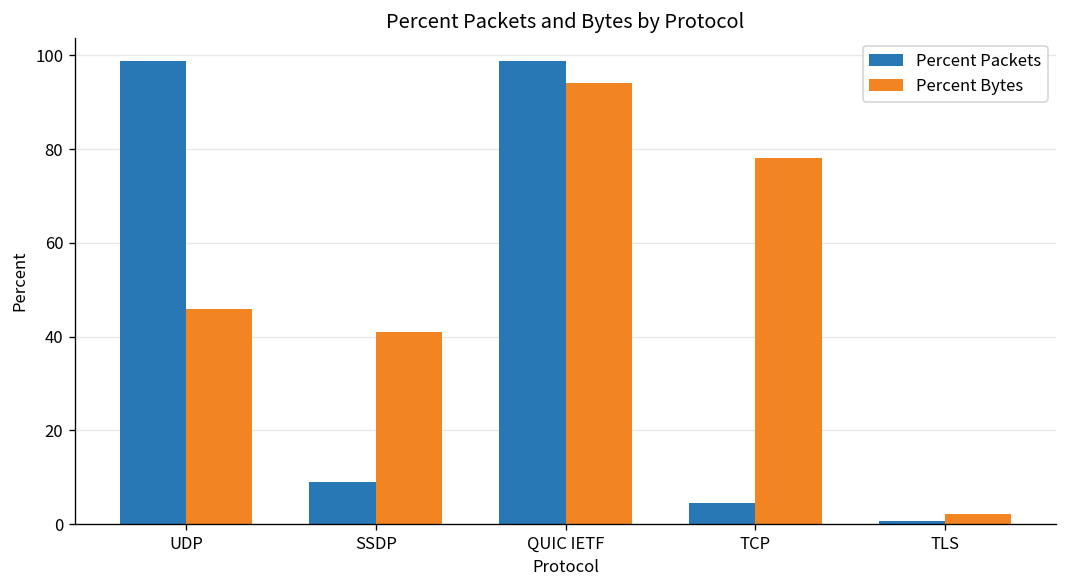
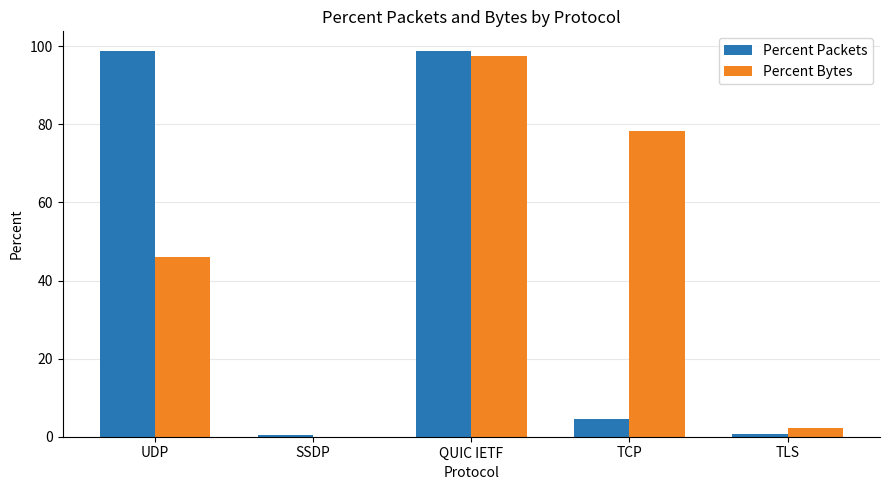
Percent Packets, SSDP: 9 -> 0
Percent Bytes, SSDP: 41 -> 0
Percent Bytes, QUIC IETF: 94 -> 97
